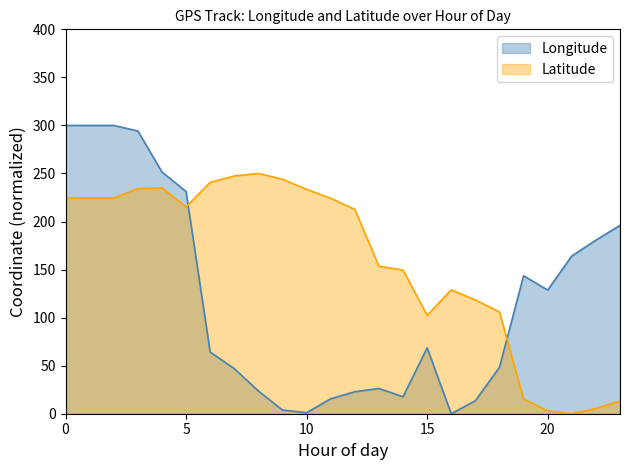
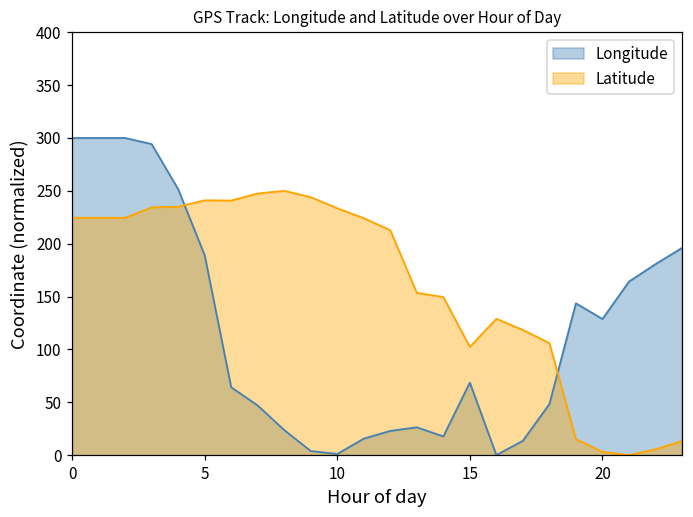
Longitude, 5: 230 -> 190
Latitude, 5: 220 -> 240
